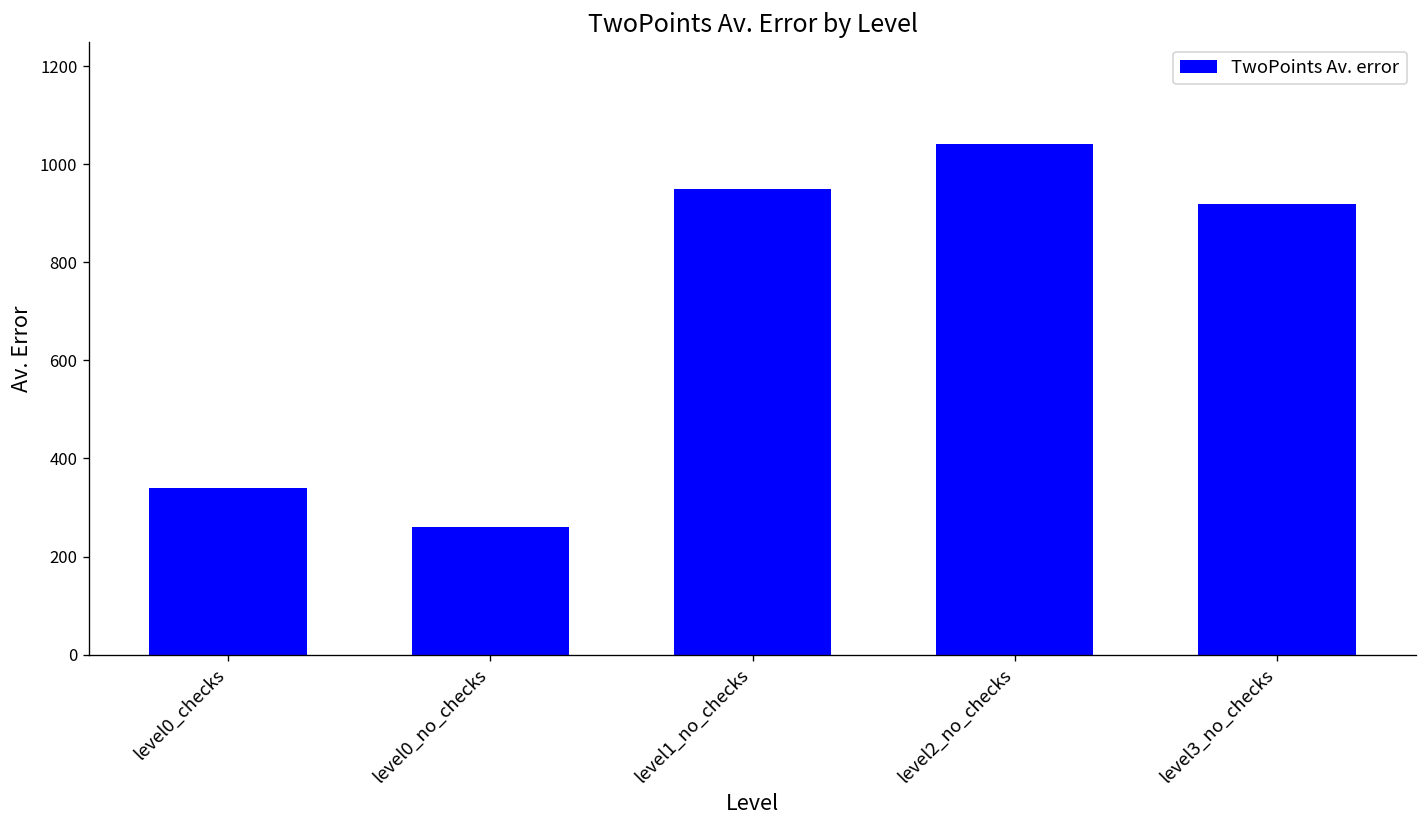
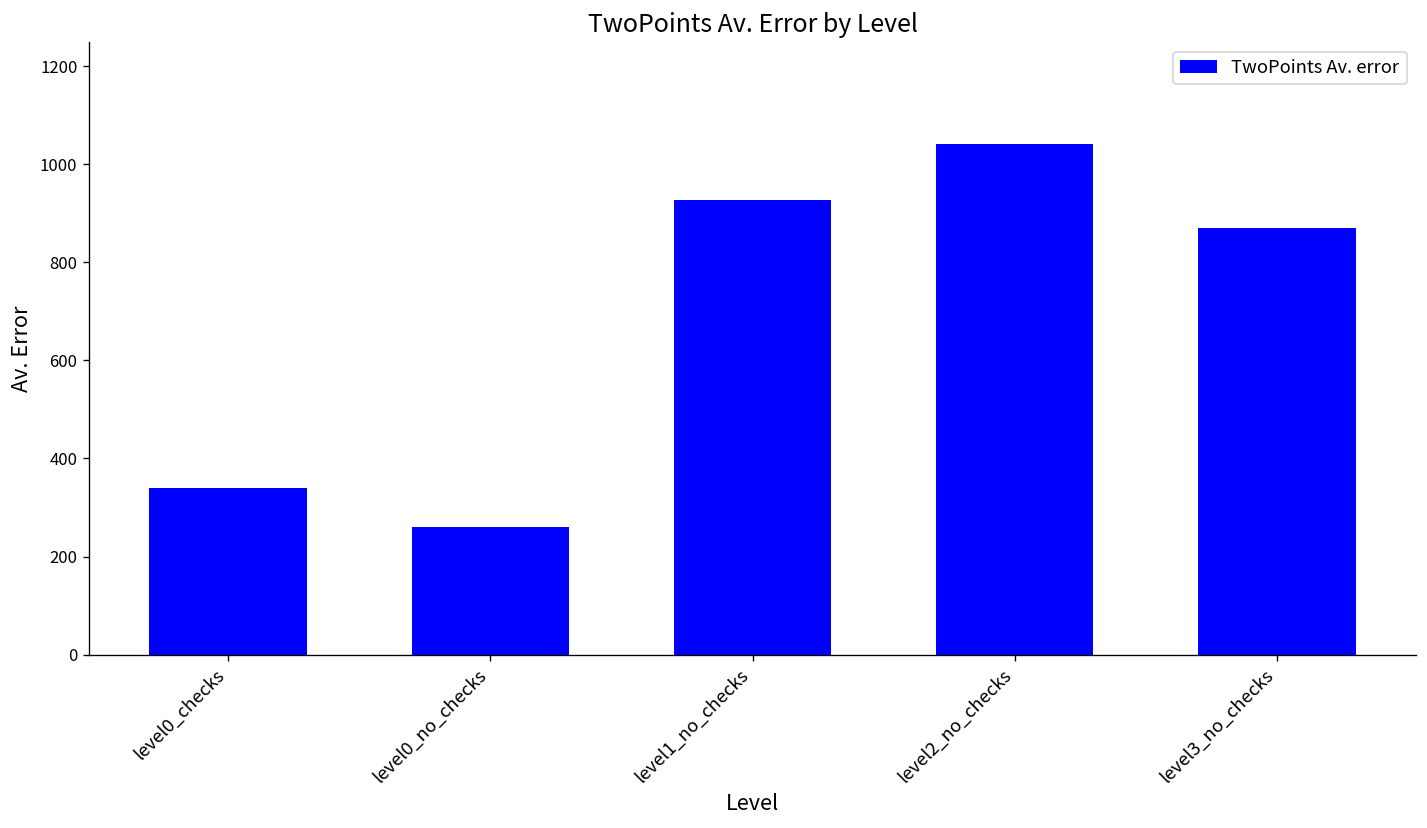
level1_no_checks: 950 -> 930
level3_no_checks: 920 -> 870
